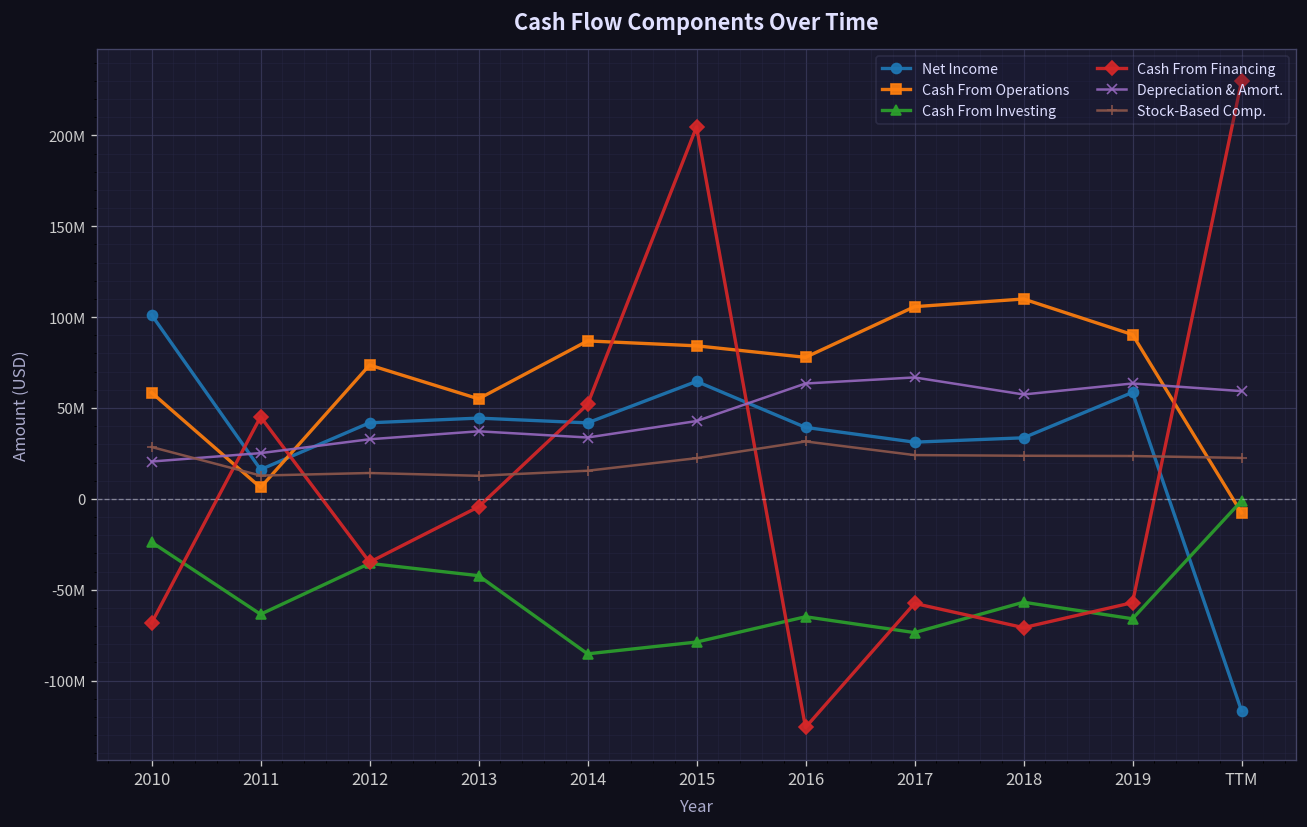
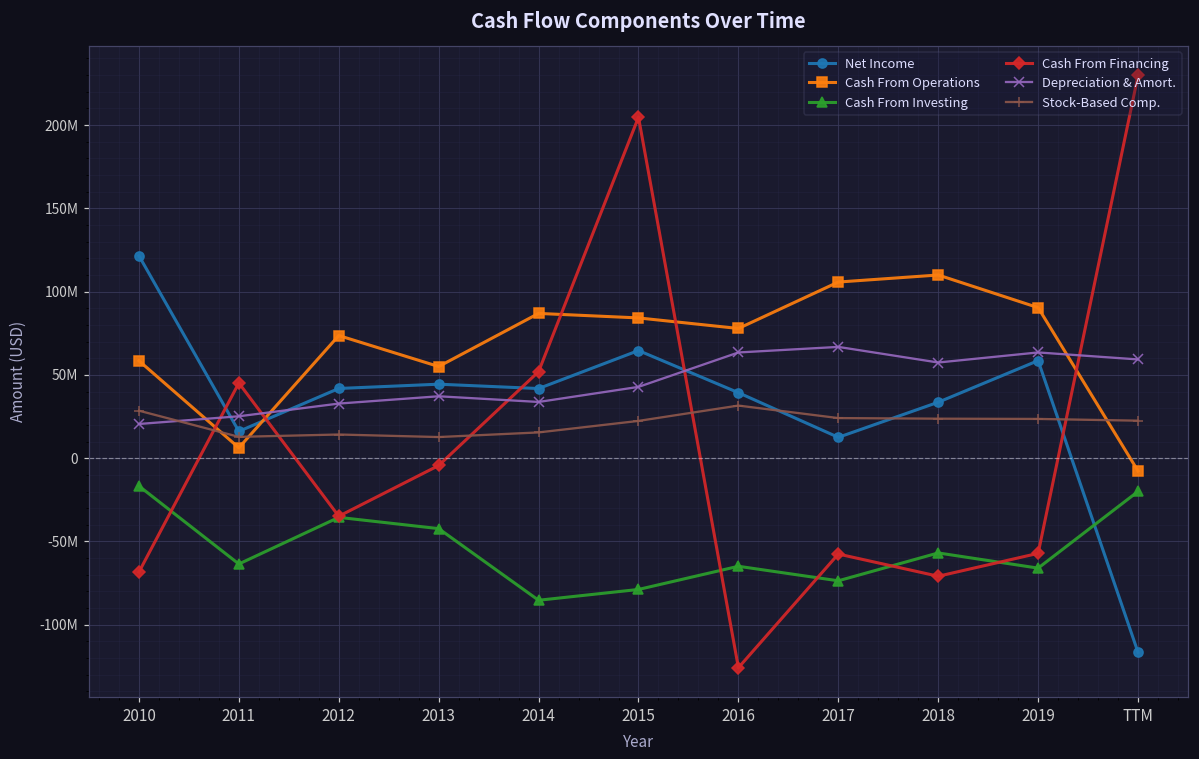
Net Income, 2010: 101000000 -> 122000000
Cash From Investing, 2010: -24000000 -> -17000000
Net Income, 2017: 31000000 -> 13000000
Cash From Investing, TTM: -1000000 -> -20000000
